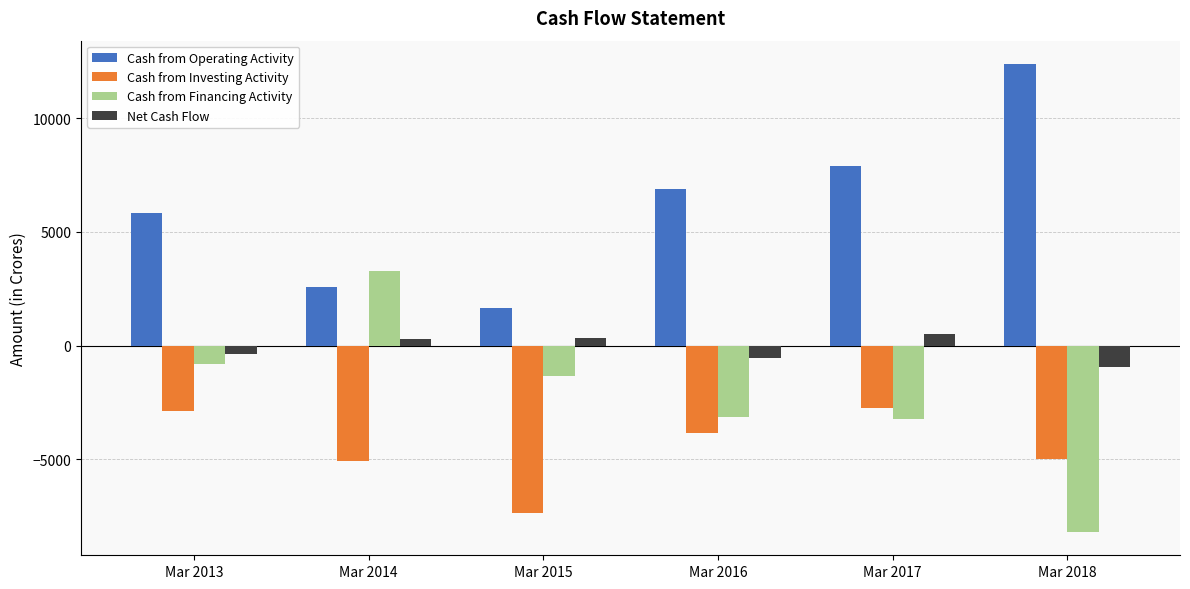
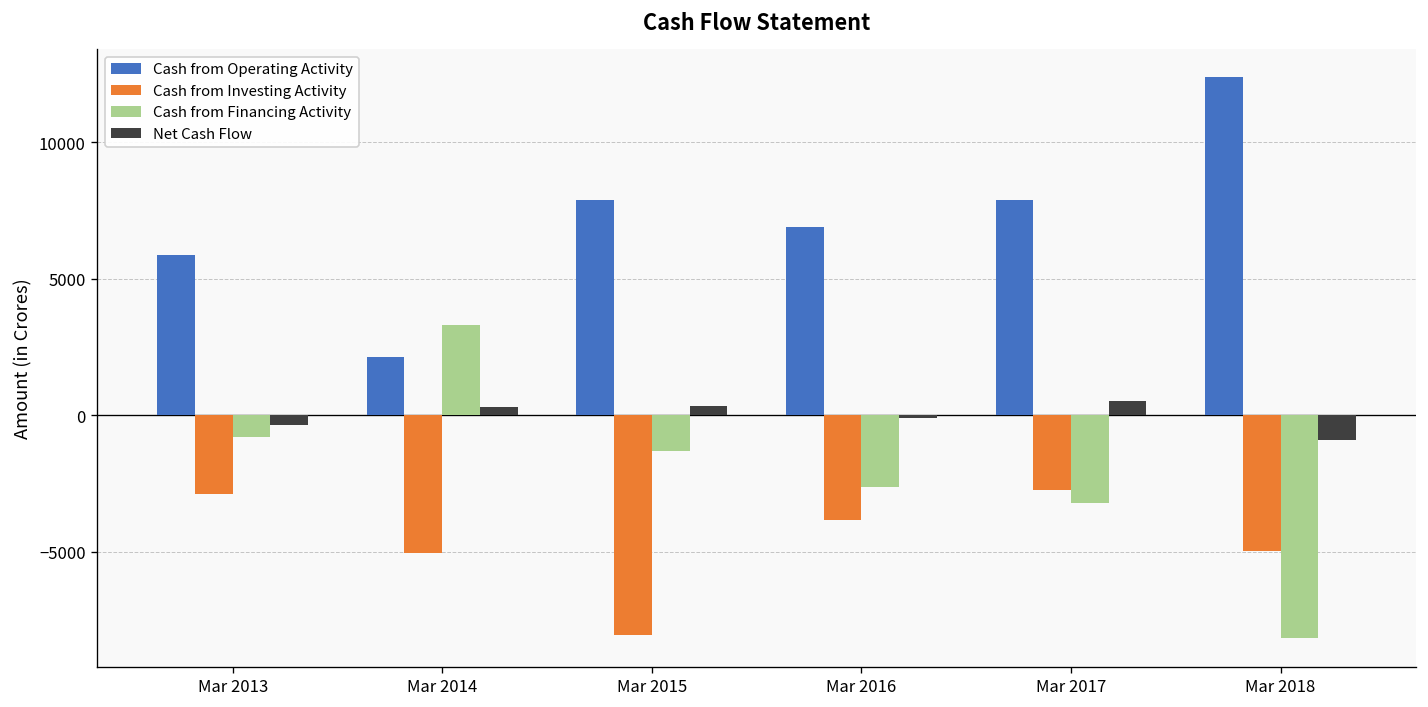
Cash from Operating Activity, Mar 2014: 2600 -> 2100
Cash from Operating Activity, Mar 2015: 1600 -> 7900
Cash from Investing Activity, Mar 2015: -7400 -> -8100
Cash from Financing Activity, Mar 2016: -3200 -> -2600
Net Cash Flow, Mar 2016: -500 -> -100
